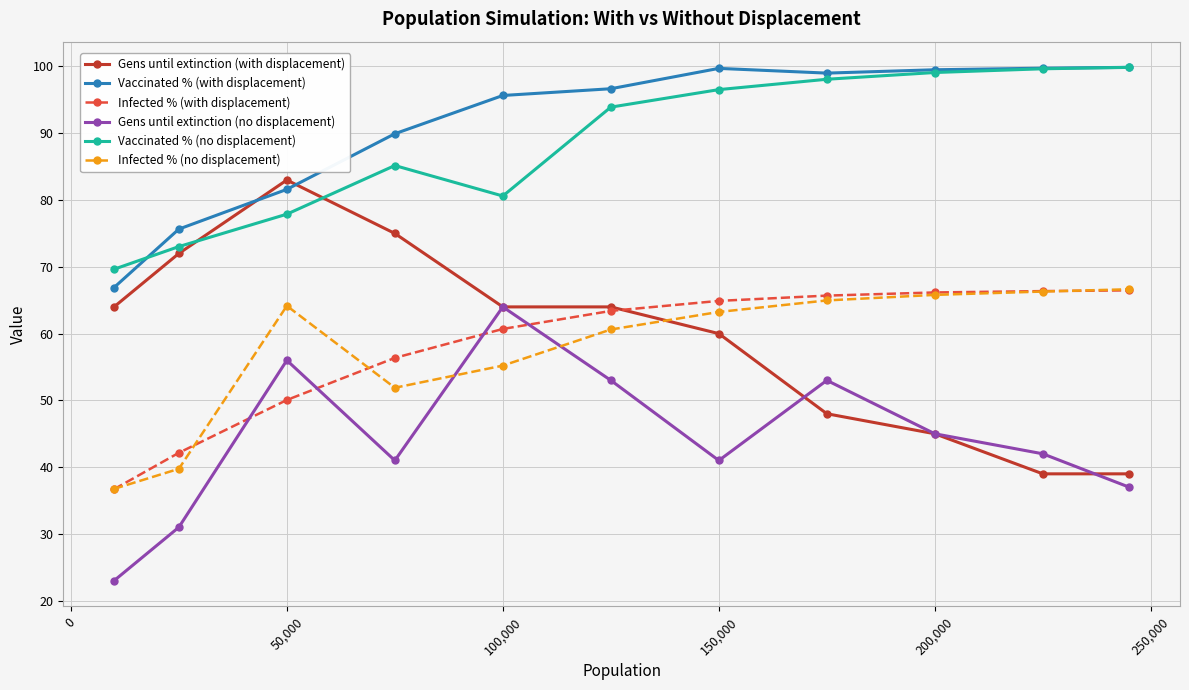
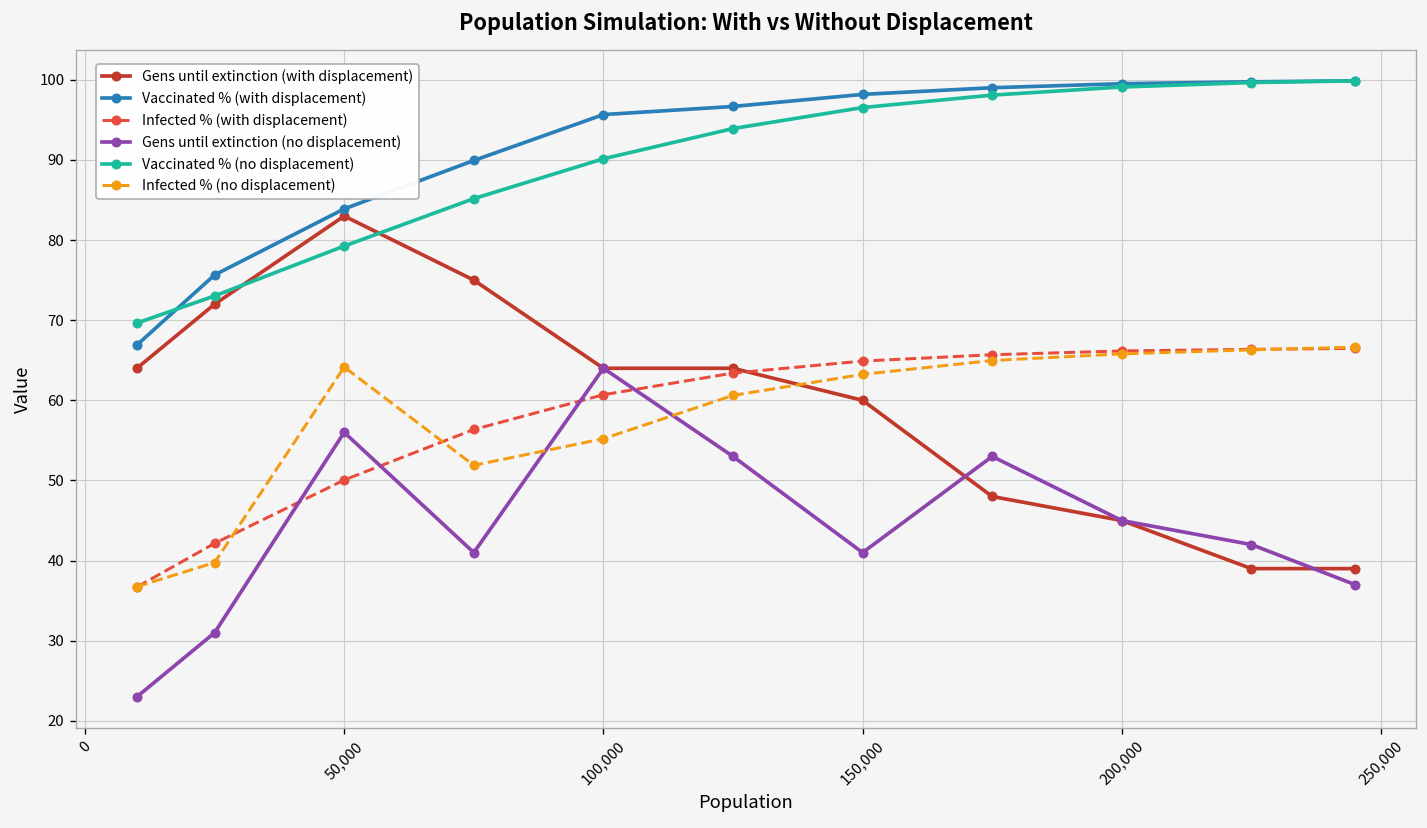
Vaccinated % (with displacement), 50,000: 82 -> 84
Vaccinated % (no displacement), 50,000: 78 -> 79
Vaccinated % (no displacement), 100,000: 81 -> 90
Vaccinated % (with displacement), 150,000: 100 -> 98
